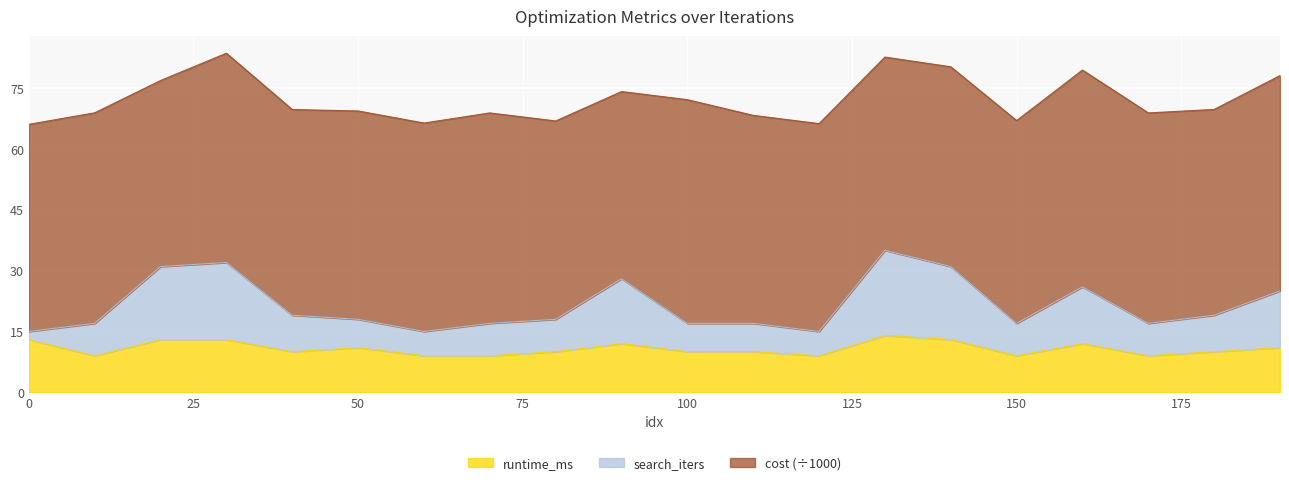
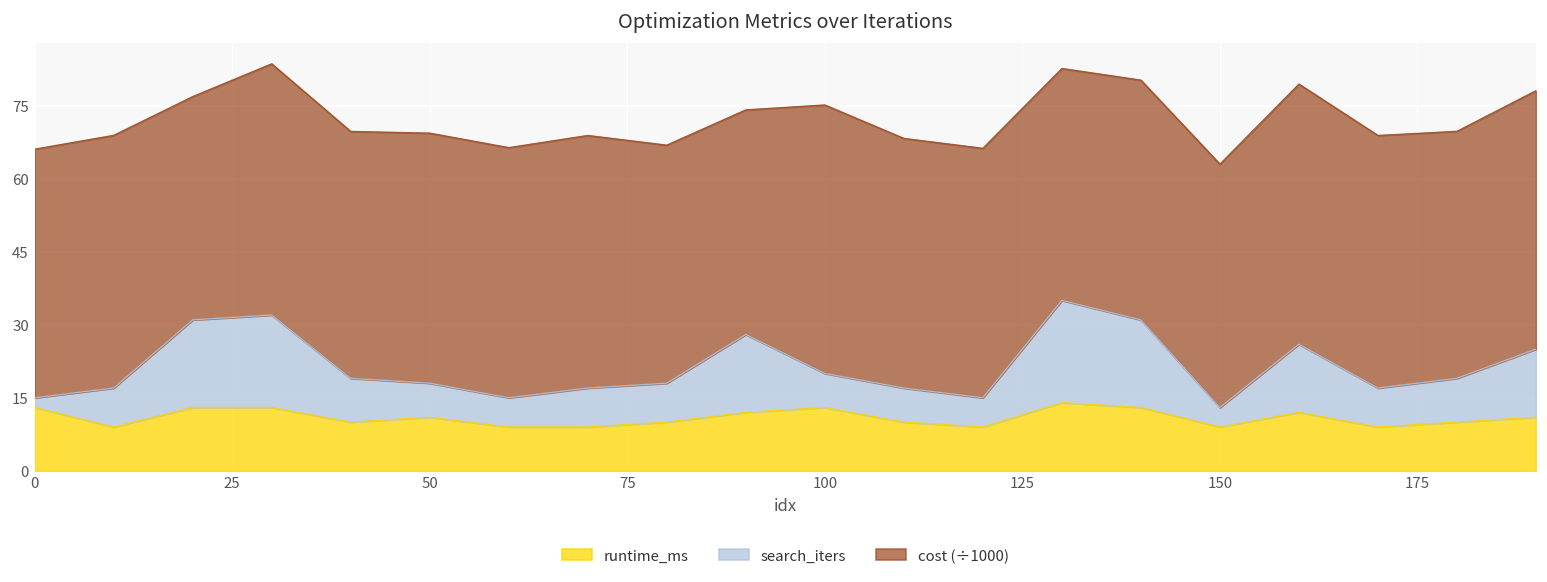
runtime_ms, 100: 10 -> 13
search_iters, 150: 8 -> 4
